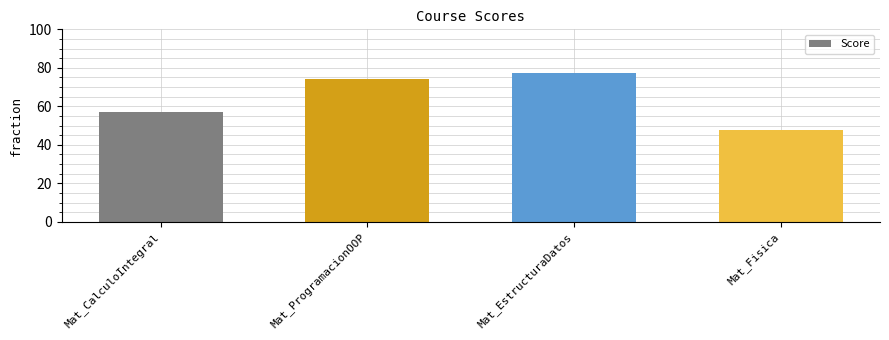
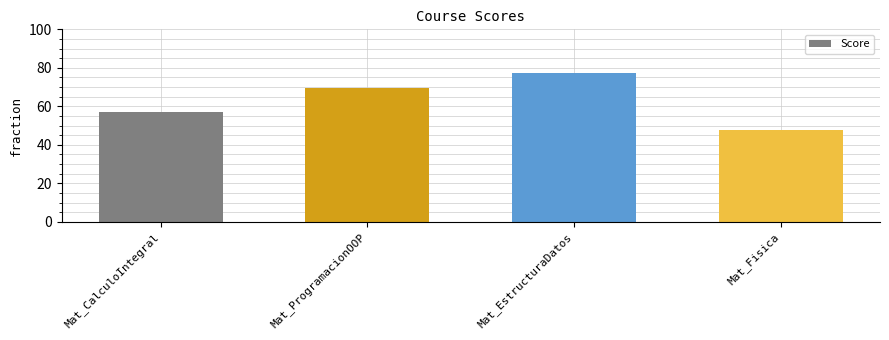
Mat_ProgramacionOOP: 74 -> 69
